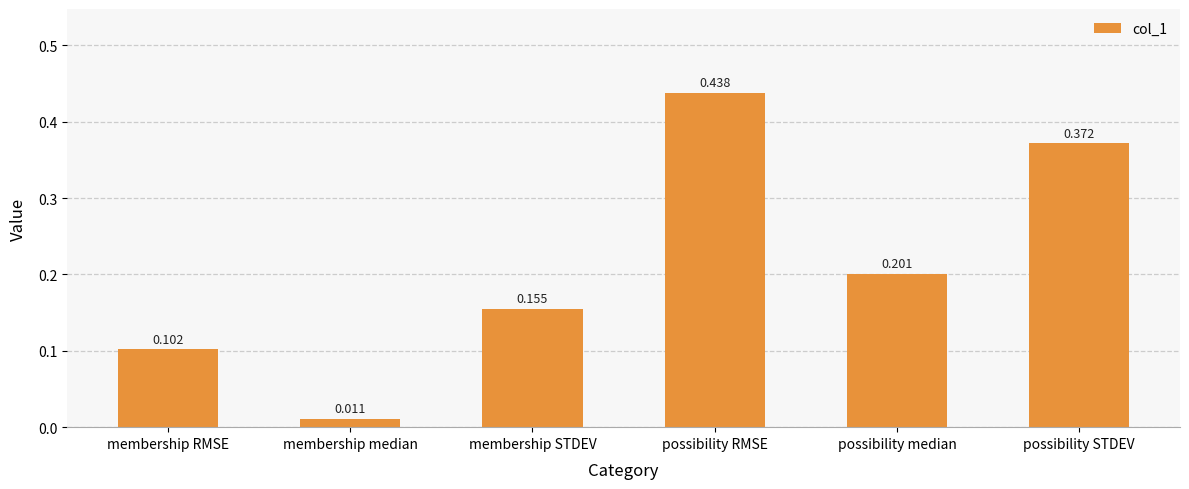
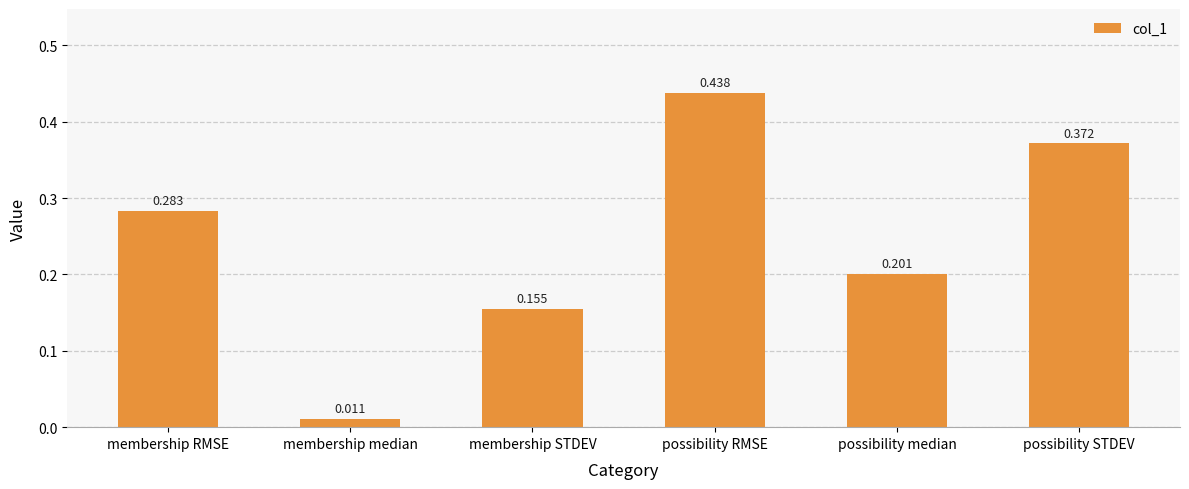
membership RMSE: 0.102 -> 0.283
